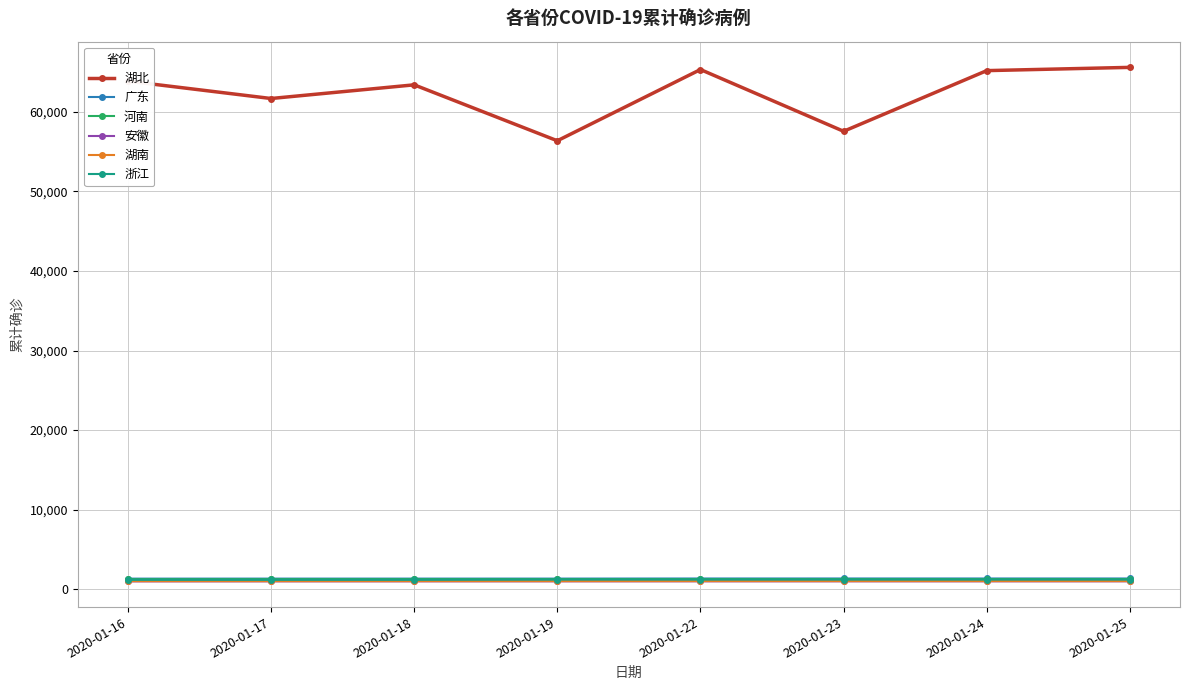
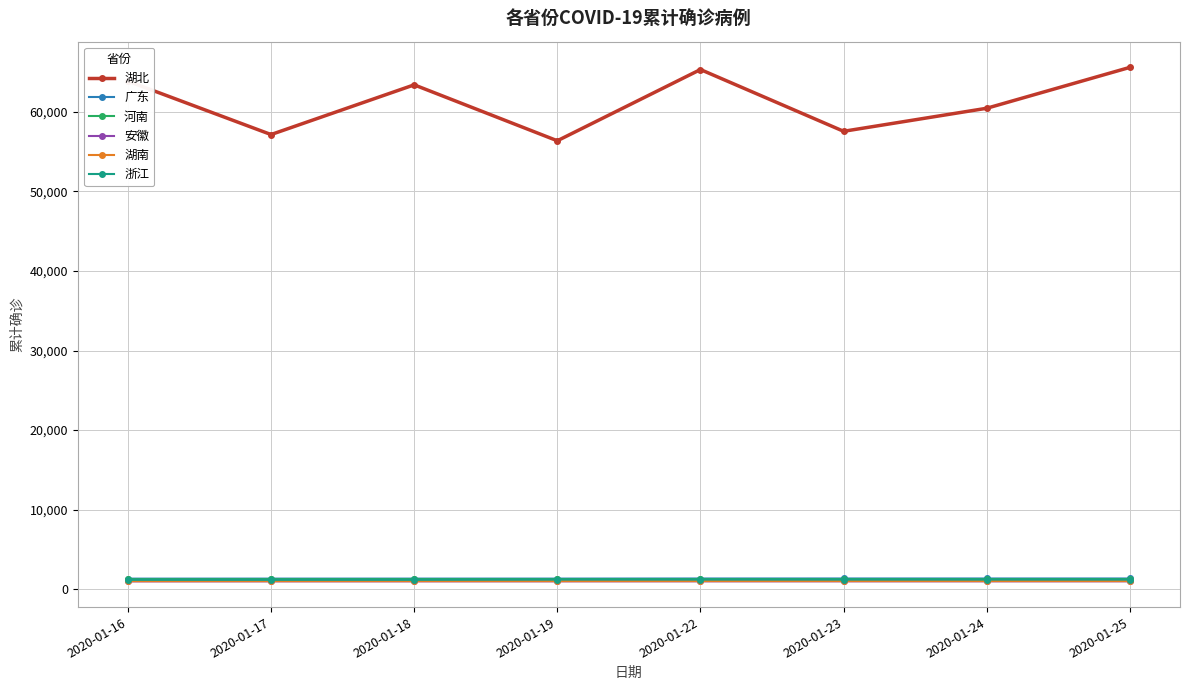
湖北, 2020-01-17: 62,000 -> 57,000
湖北, 2020-01-24: 65,000 -> 60,000
